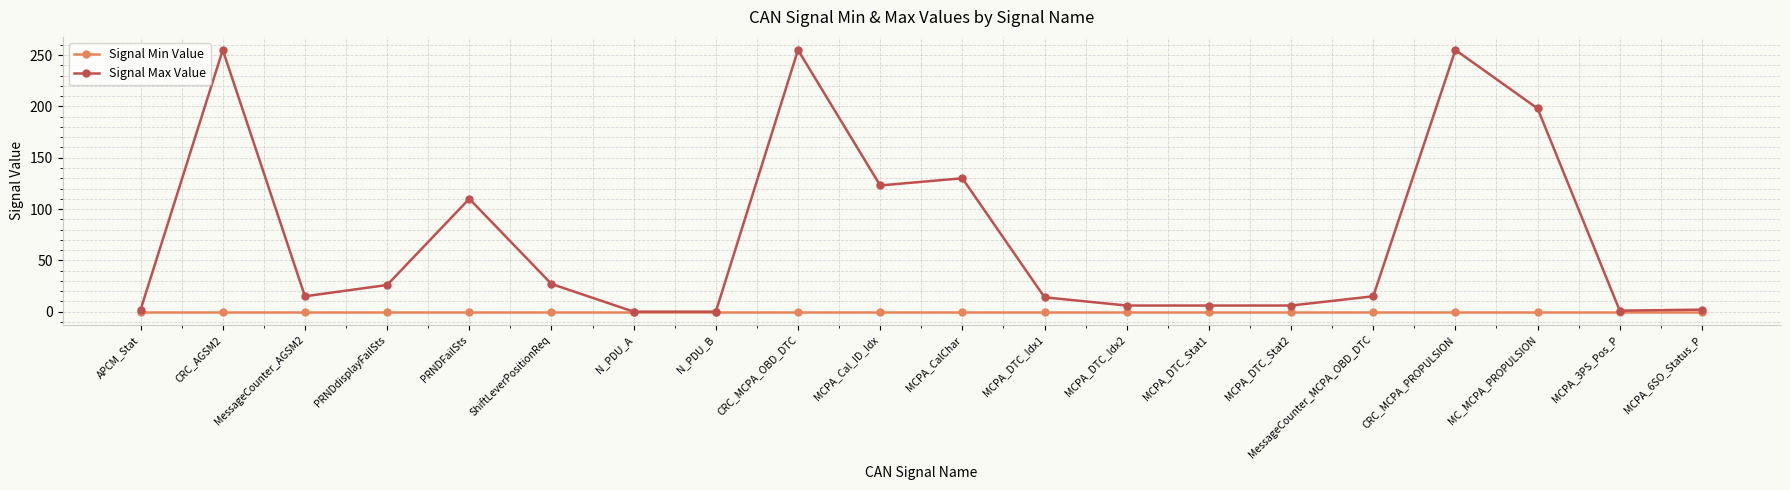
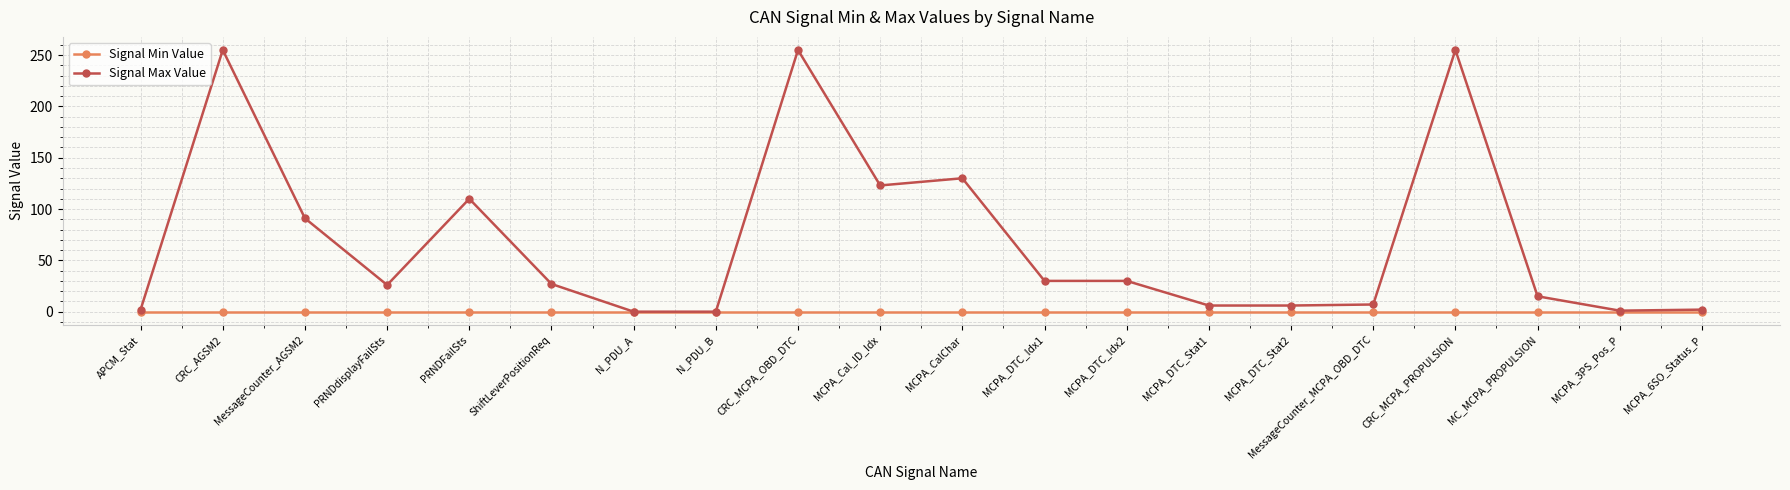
Signal Max Value, MessageCounter_AGSM2: 15 -> 91
Signal Max Value, MCPA_DTC_Idx1: 14 -> 30
Signal Max Value, MCPA_DTC_Idx2: 6 -> 30
Signal Max Value, MessageCounter_MCPA_OBD_DTC: 15 -> 7
Signal Max Value, MC_MCPA_PROPULSION: 198 -> 15
